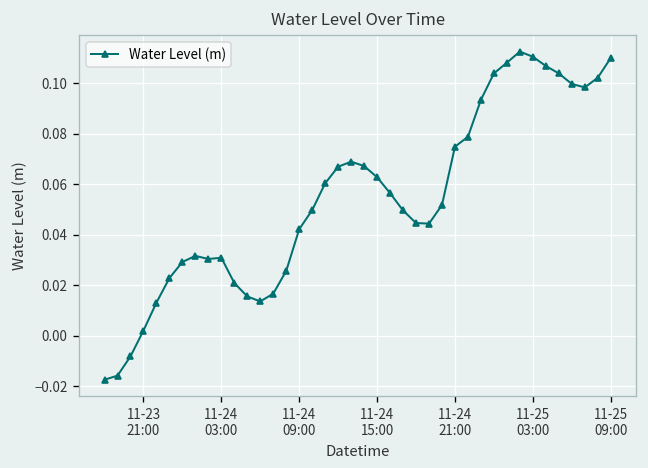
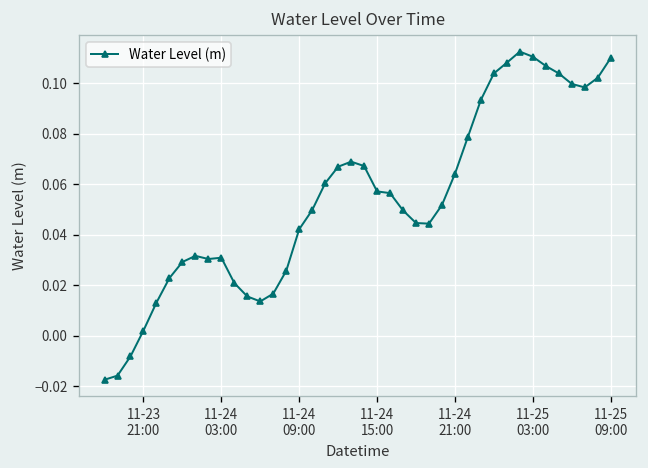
11-24 15:00: 0.063 -> 0.057
11-24 21:00: 0.075 -> 0.064
